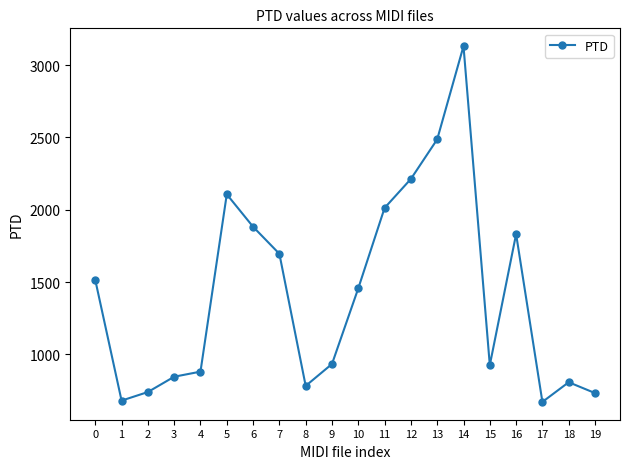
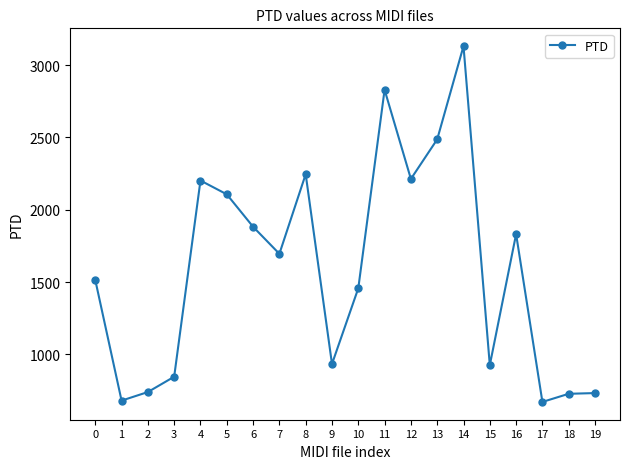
4: 880 -> 2200
8: 780 -> 2250
11: 2010 -> 2830
18: 810 -> 730
